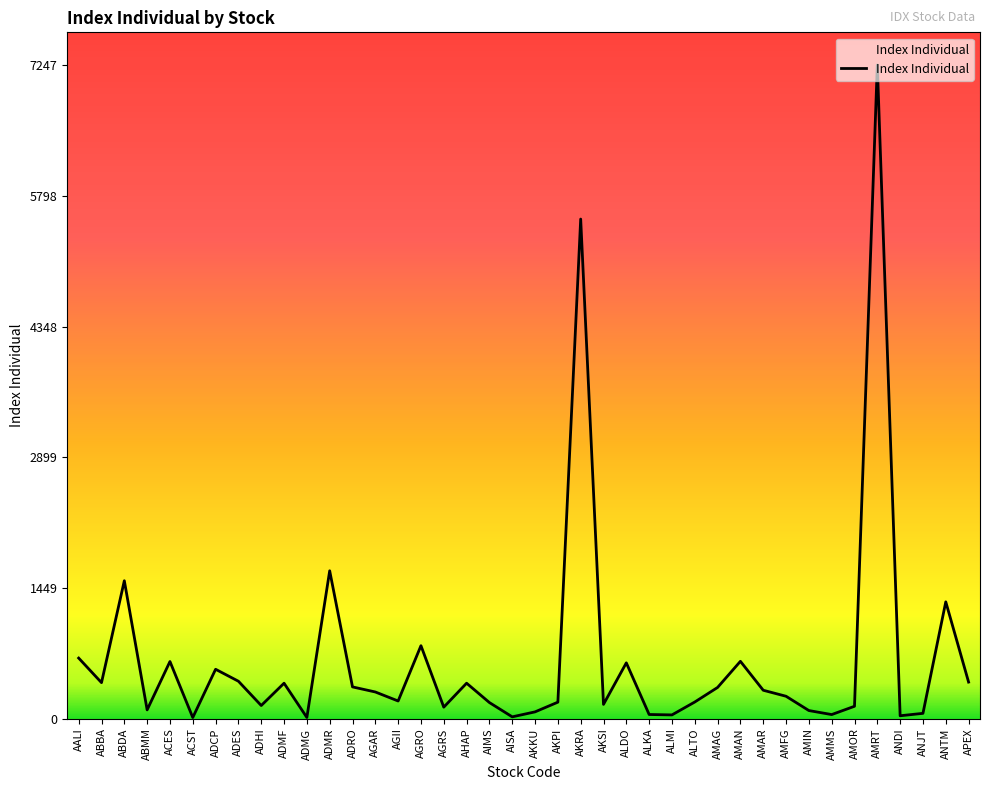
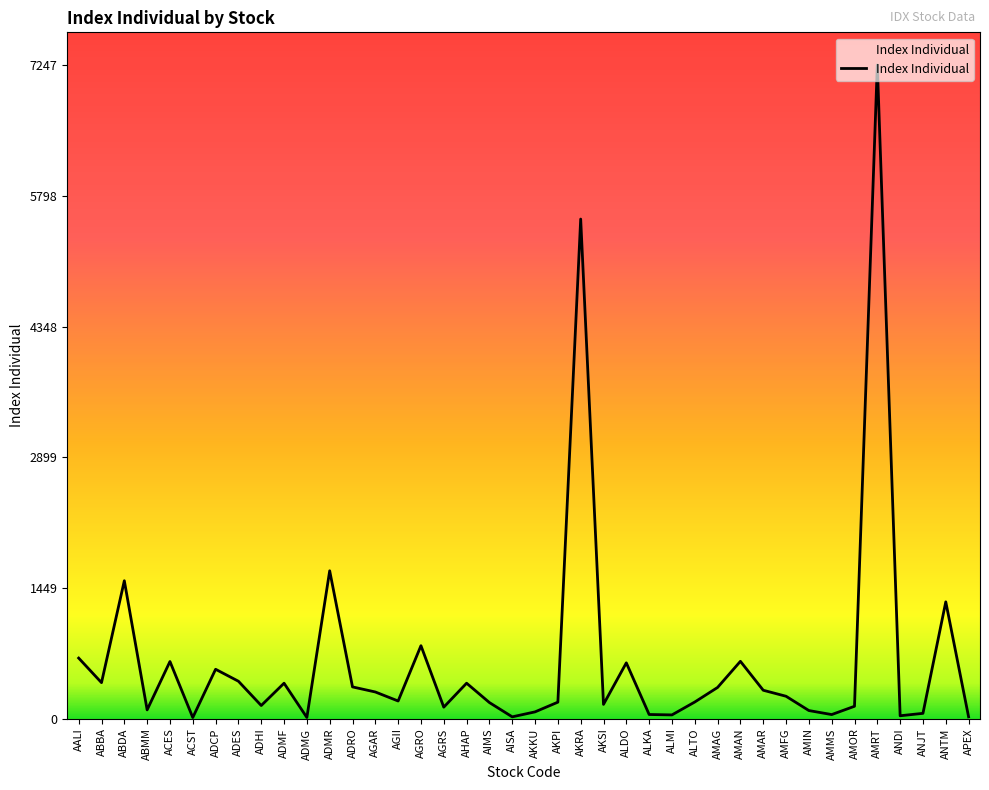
APEX: 400 -> 0
